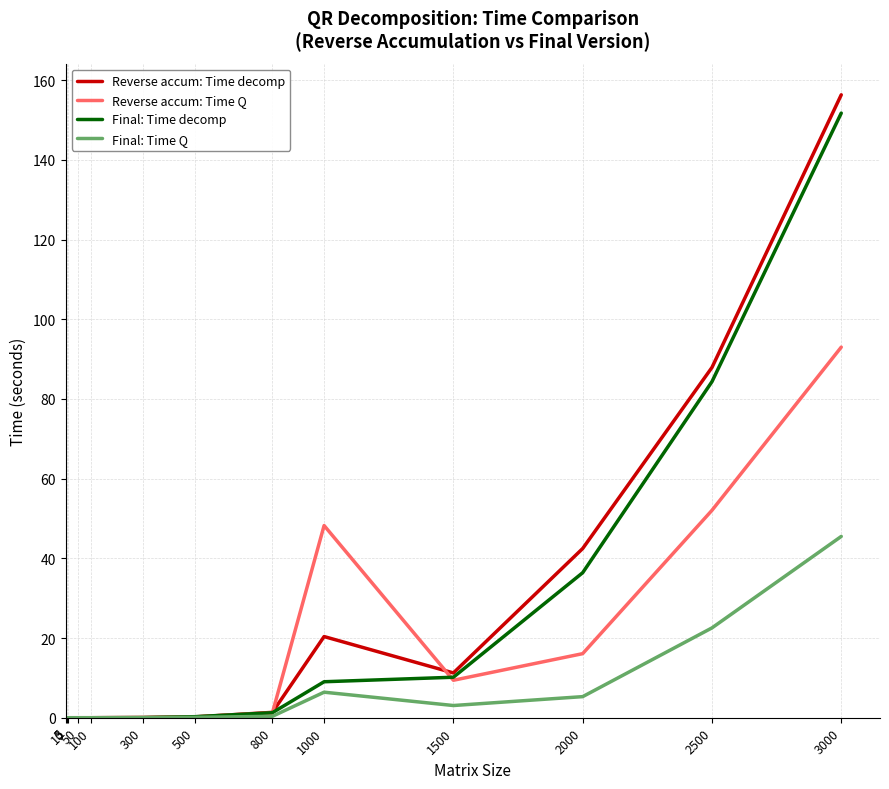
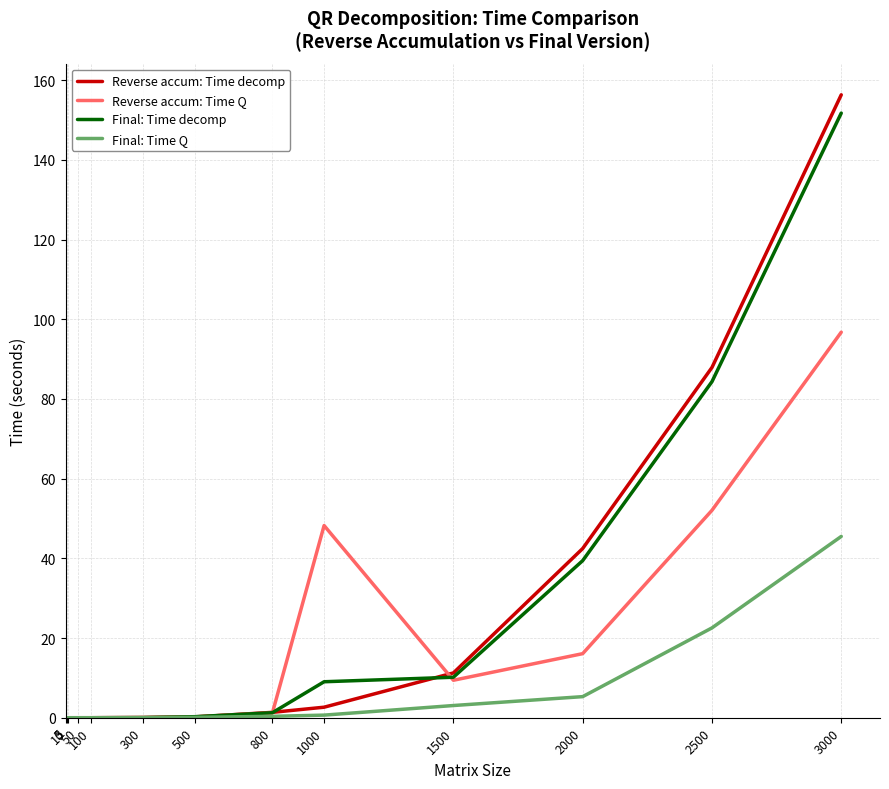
Reverse accum: Time decomp, 1000: 20 -> 3
Final: Time Q, 1000: 6 -> 1
Final: Time decomp, 2000: 36 -> 39
Reverse accum: Time Q, 3000: 93 -> 97
